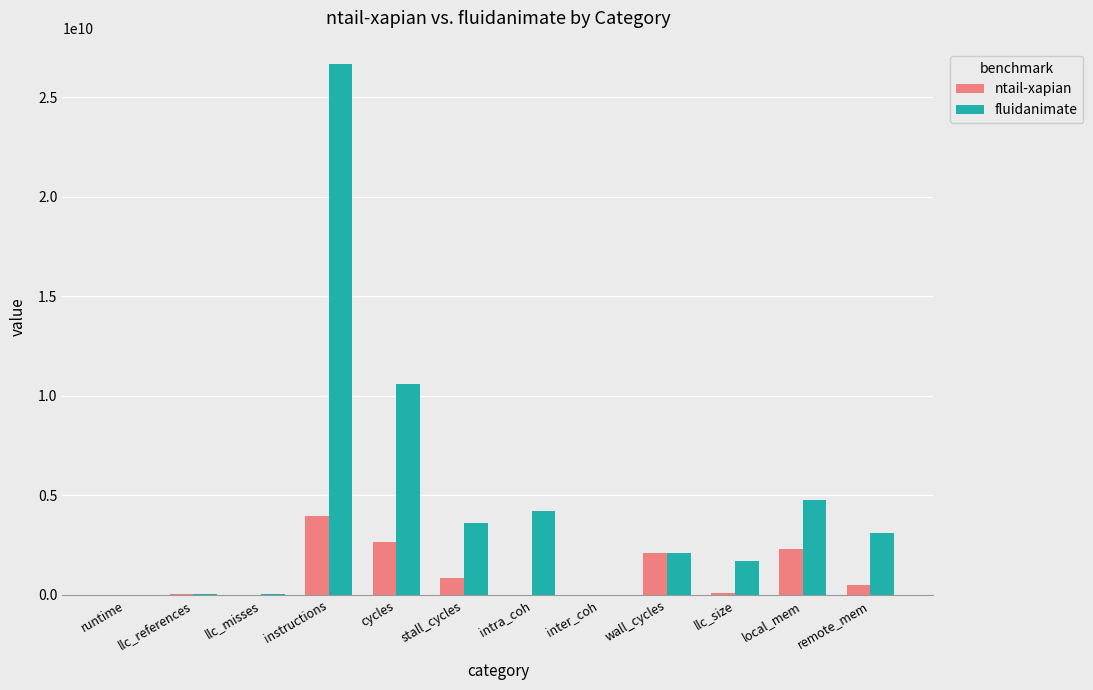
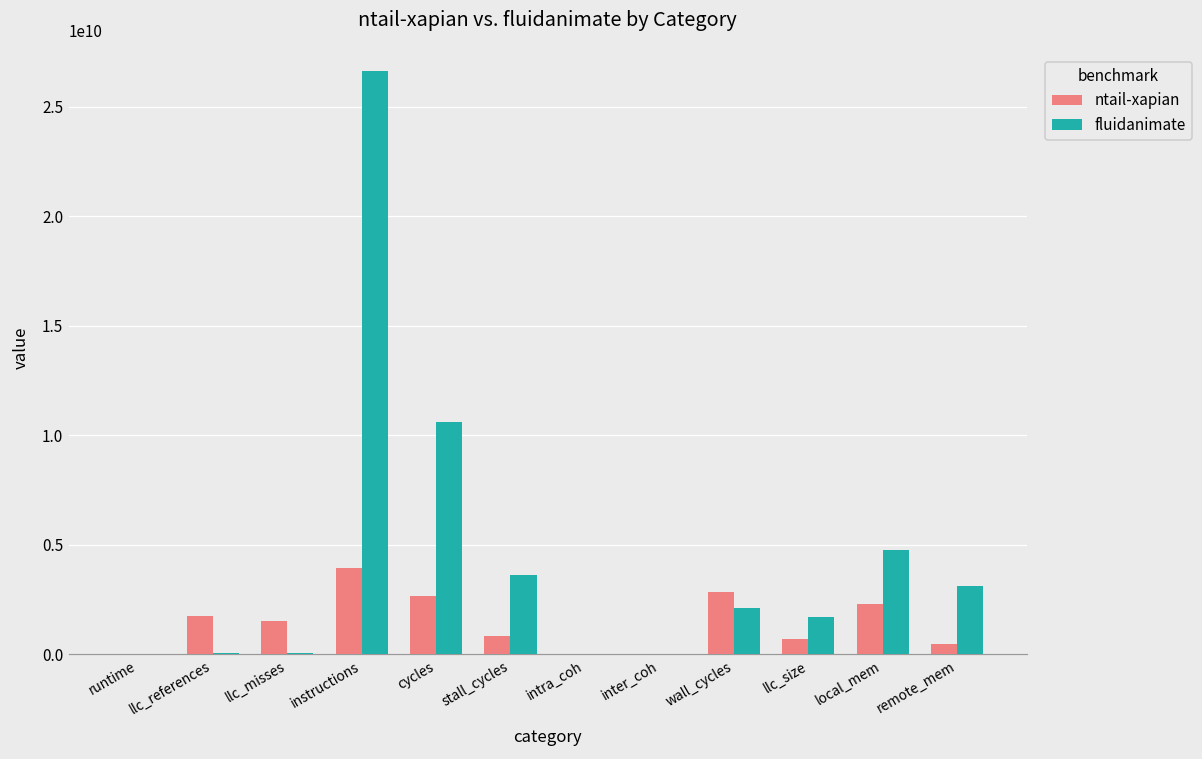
ntail-xapian, llc_references: 0 -> 1700000000
ntail-xapian, llc_misses: 0 -> 1500000000
fluidanimate, intra_coh: 4200000000 -> 0
ntail-xapian, wall_cycles: 2100000000 -> 2800000000
ntail-xapian, llc_size: 100000000 -> 700000000
